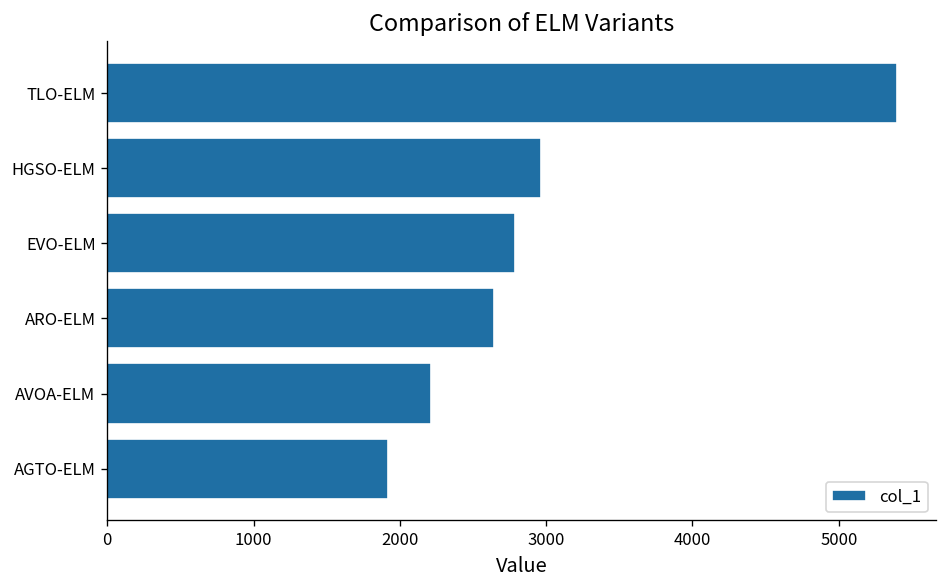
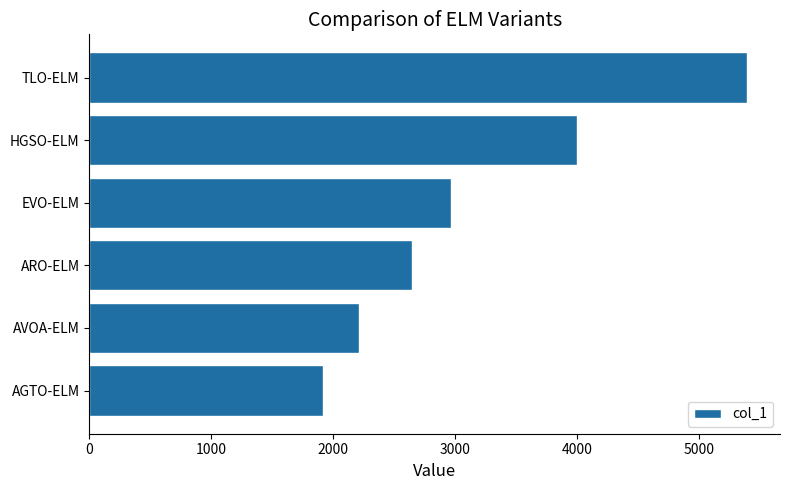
HGSO-ELM: 2970 -> 4000
EVO-ELM: 2790 -> 2970
